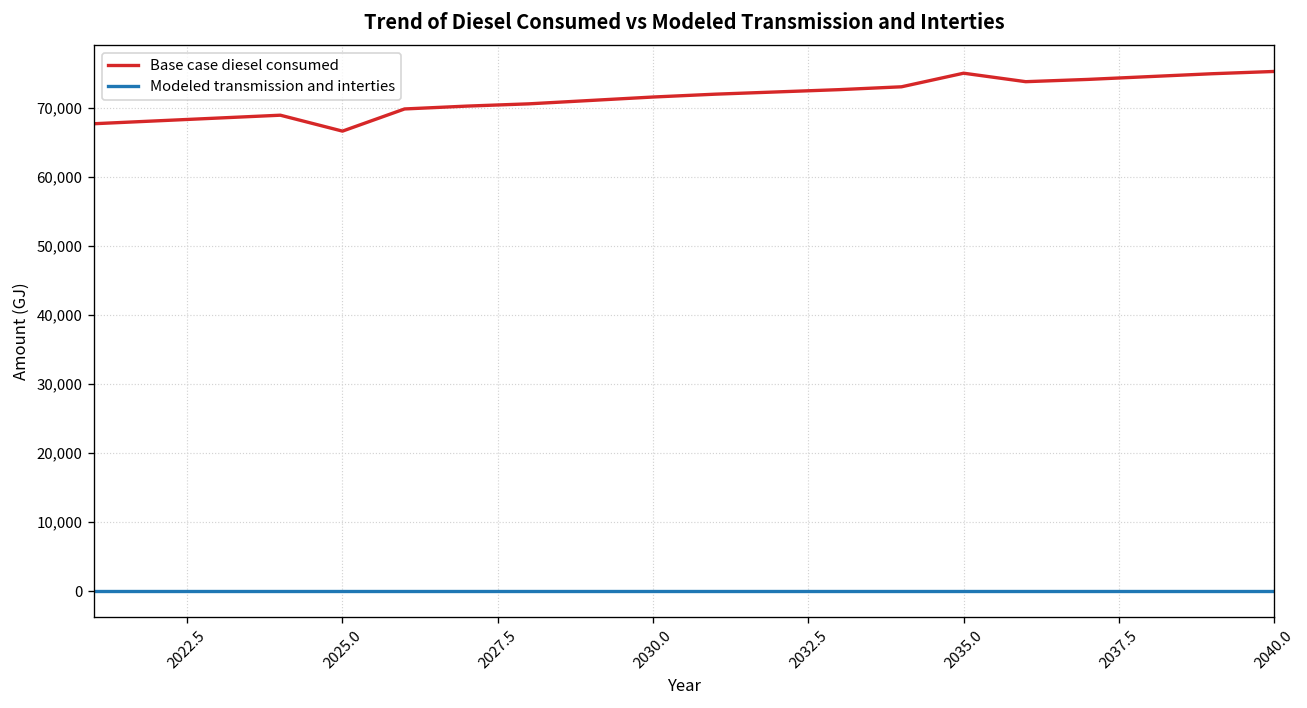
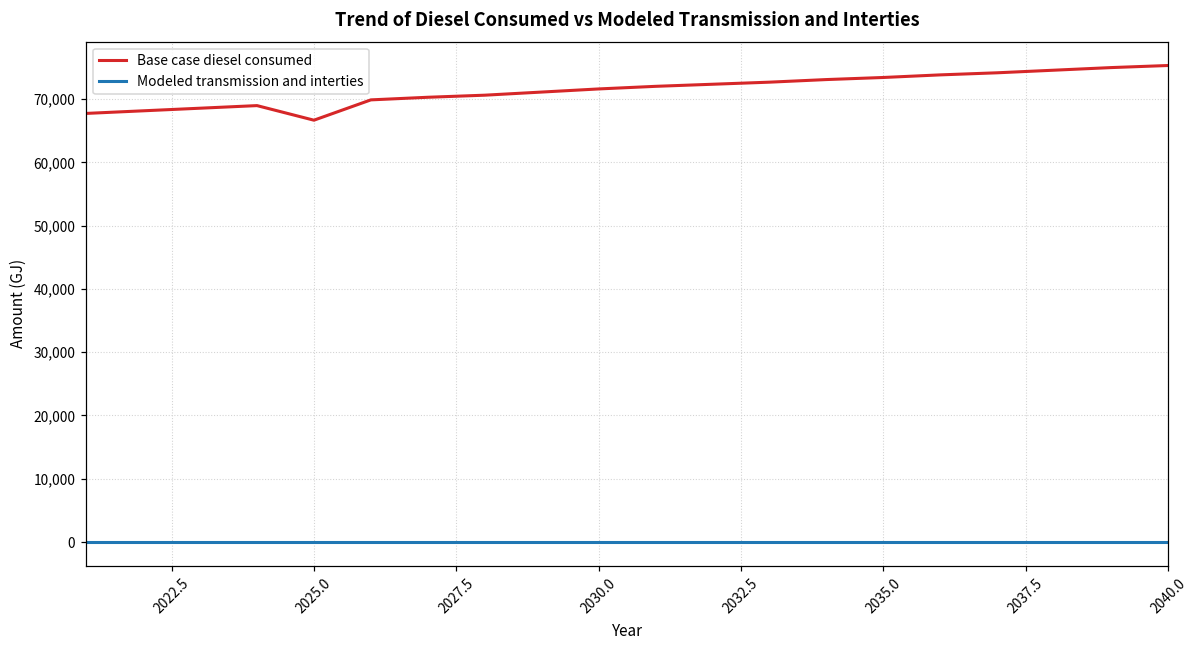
Base case diesel consumed, 2035.0: 75,000 -> 73,000
